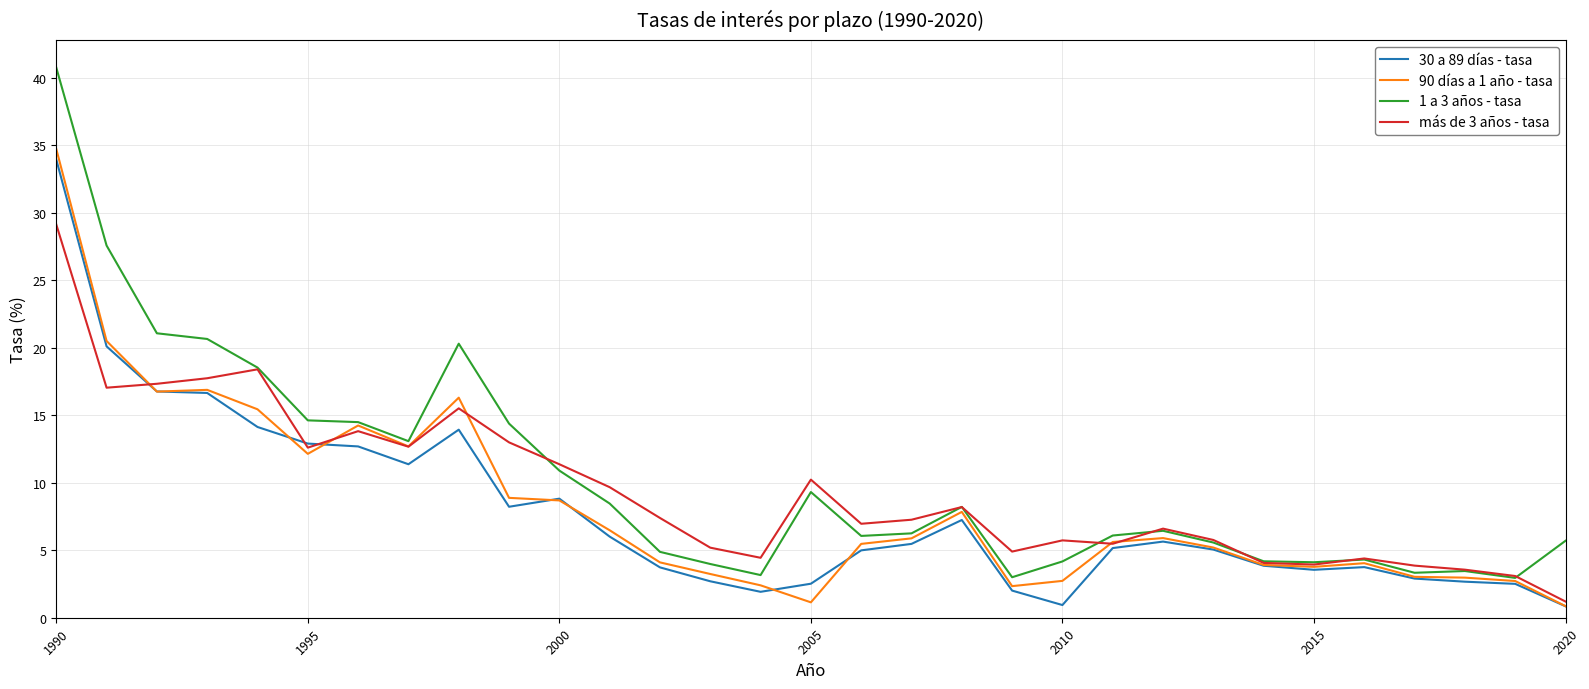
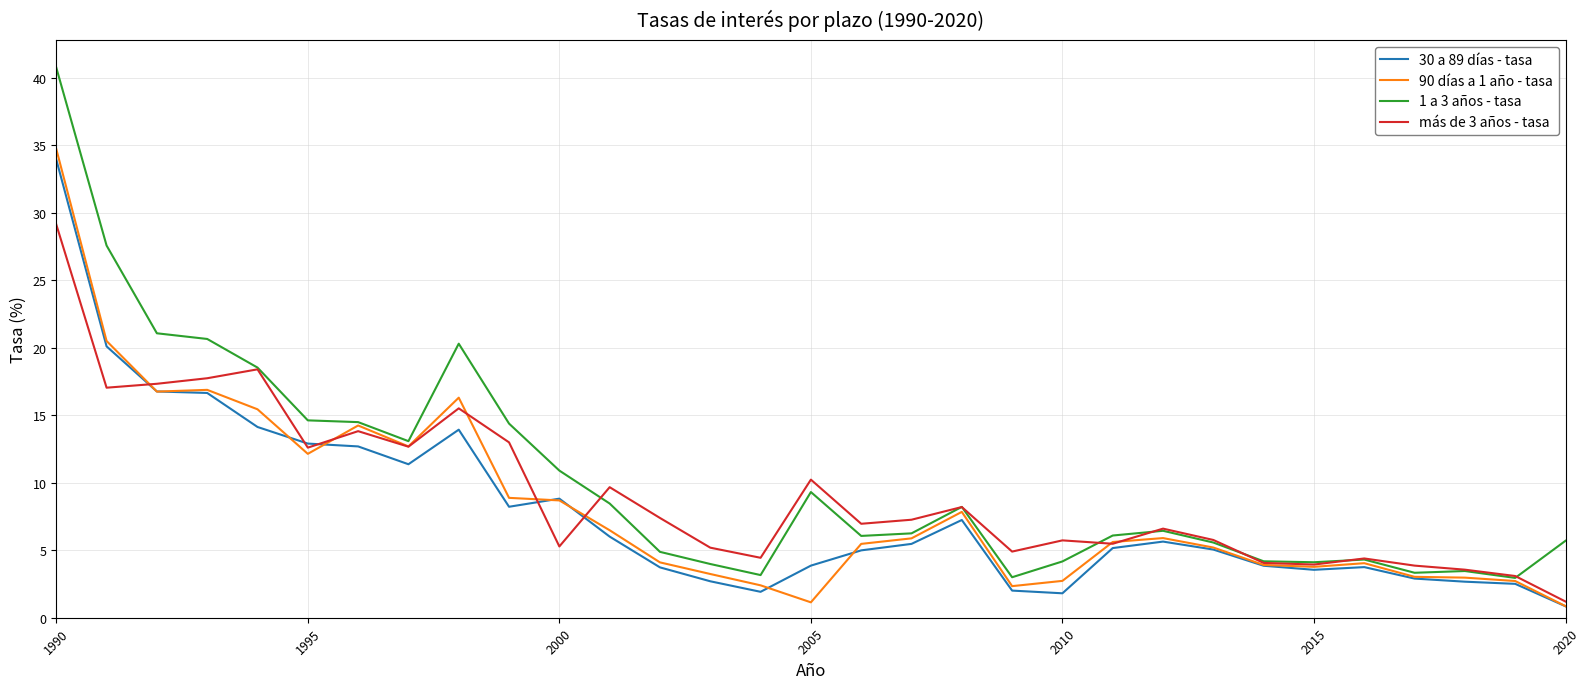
más de 3 años - tasa, 2000: 11.4 -> 5.3
30 a 89 días - tasa, 2005: 2.5 -> 3.9
30 a 89 días - tasa, 2010: 0.9 -> 1.8
